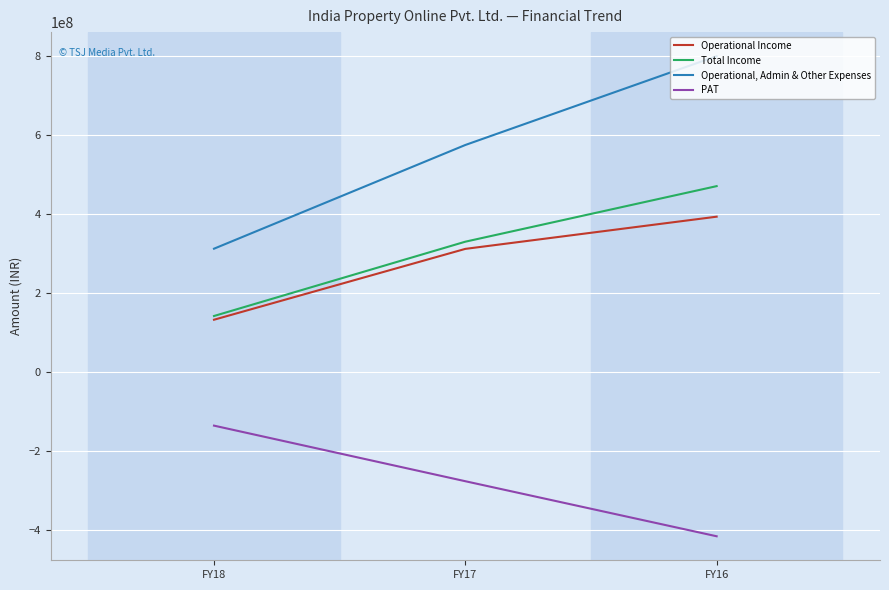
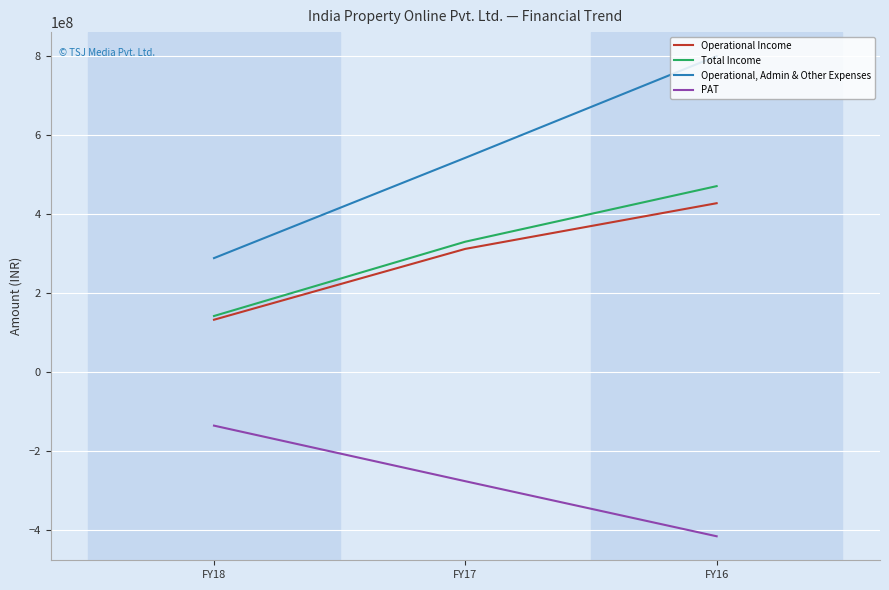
Operational, Admin & Other Expenses, FY18: 310000000 -> 290000000
Operational, Admin & Other Expenses, FY17: 570000000 -> 540000000
Operational Income, FY16: 390000000 -> 430000000
